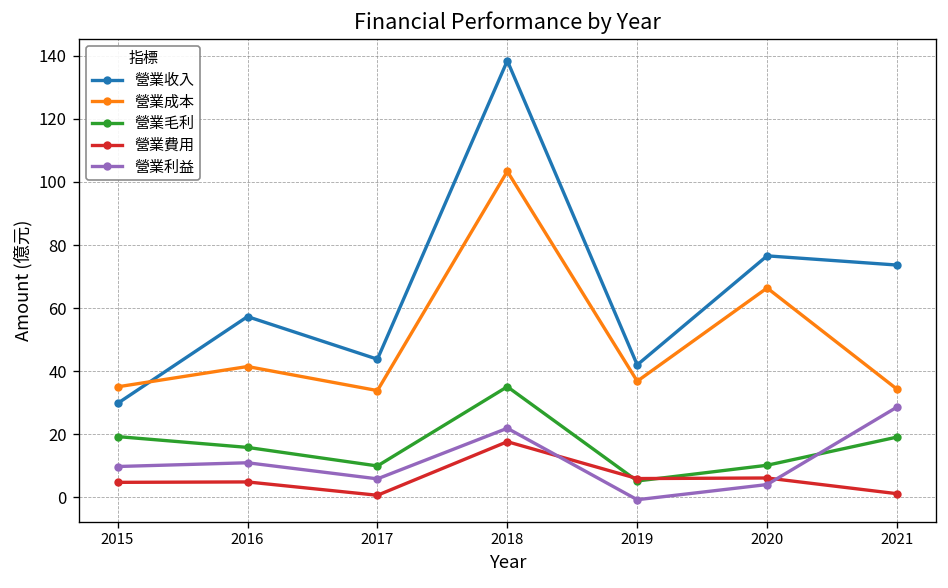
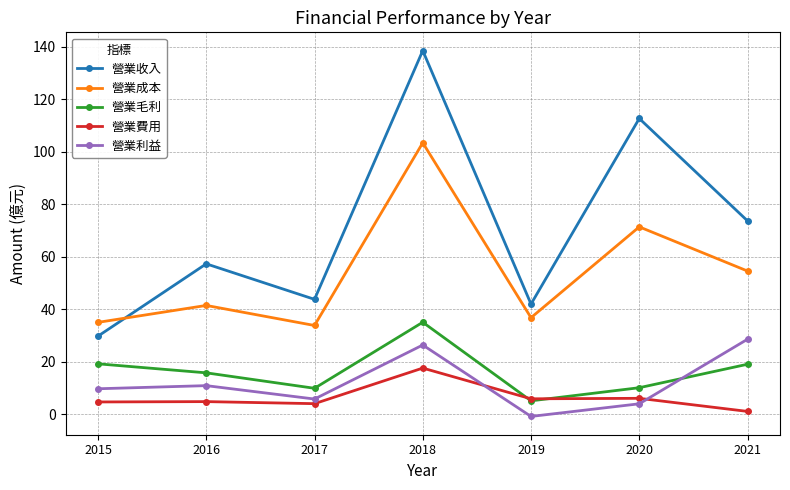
營業費用, 2017: 1 -> 4
營業利益, 2018: 22 -> 26
營業收入, 2020: 77 -> 113
營業成本, 2020: 66 -> 71
營業成本, 2021: 34 -> 55
